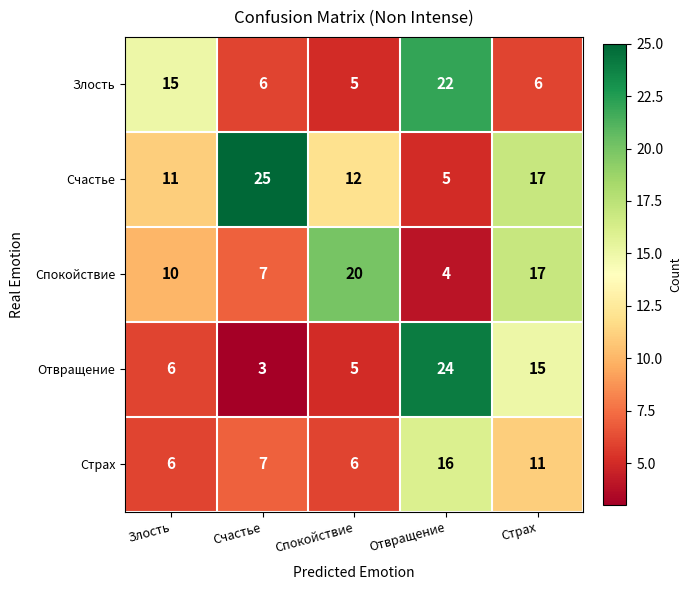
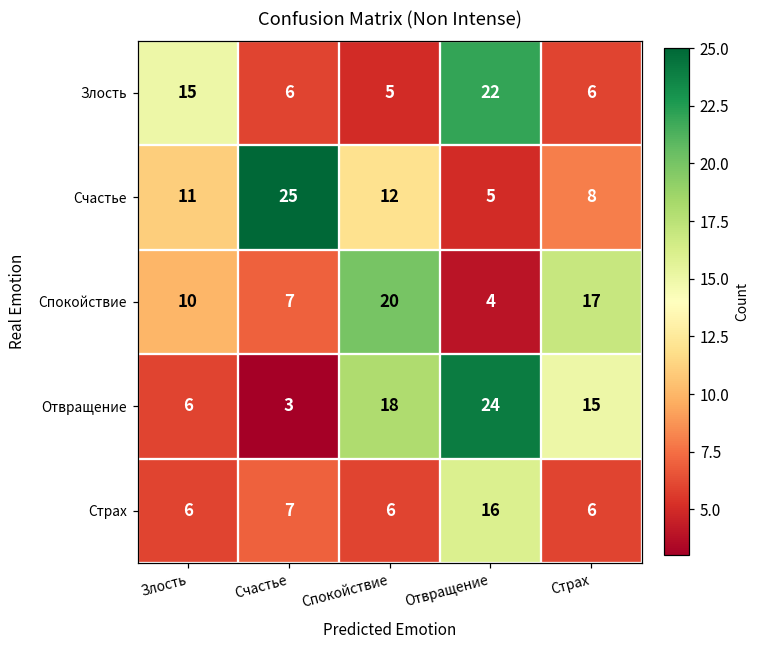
Счастье, Страх: 17 -> 8
Отвращение, Спокойствие: 5 -> 18
Страх, Страх: 11 -> 6
